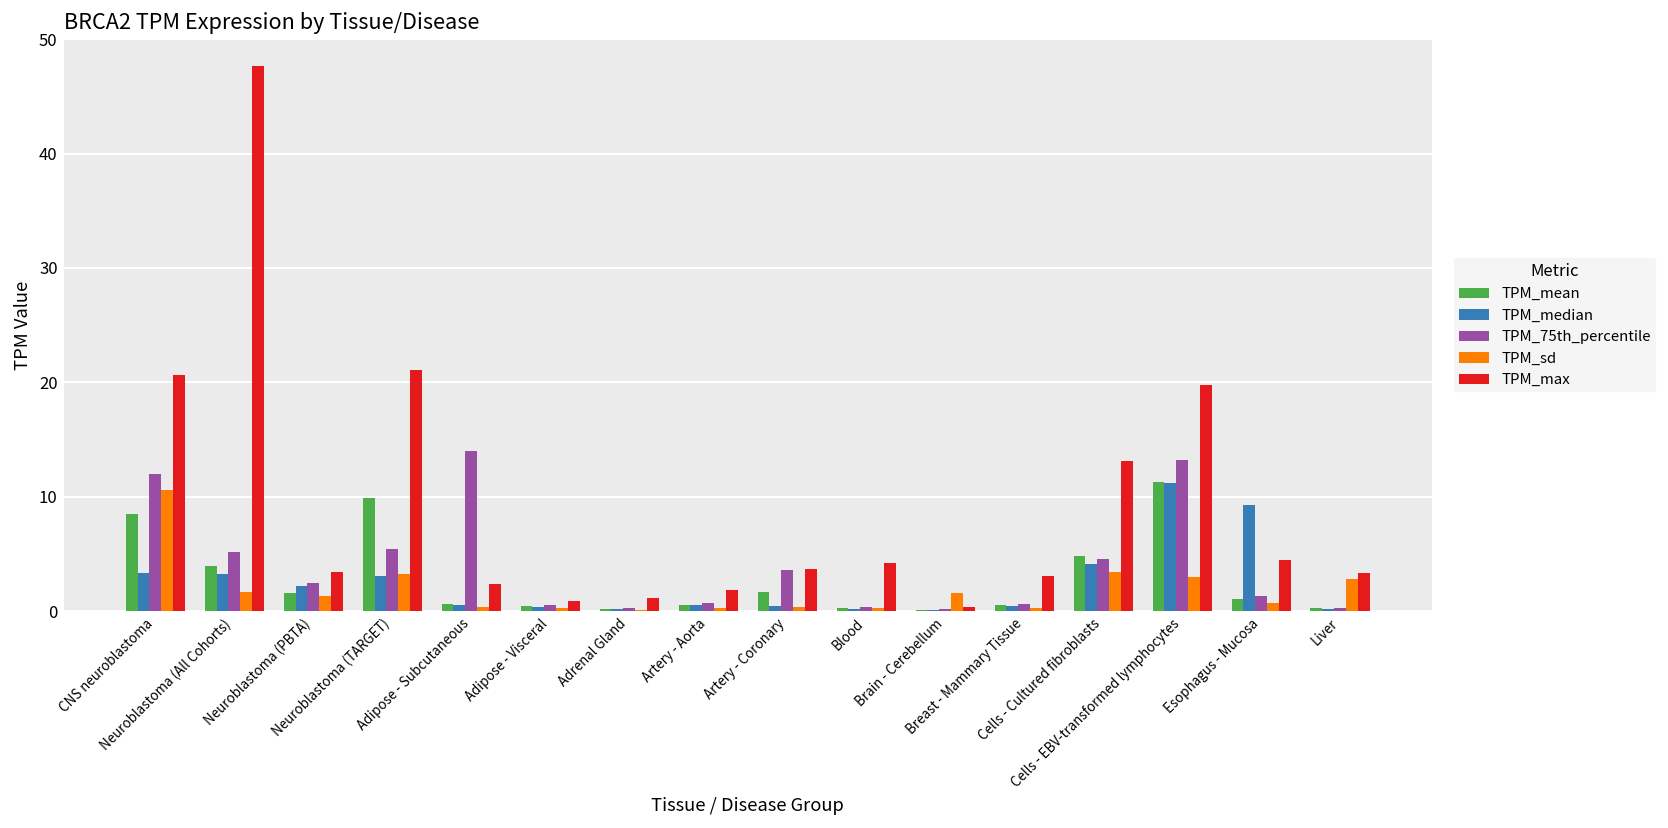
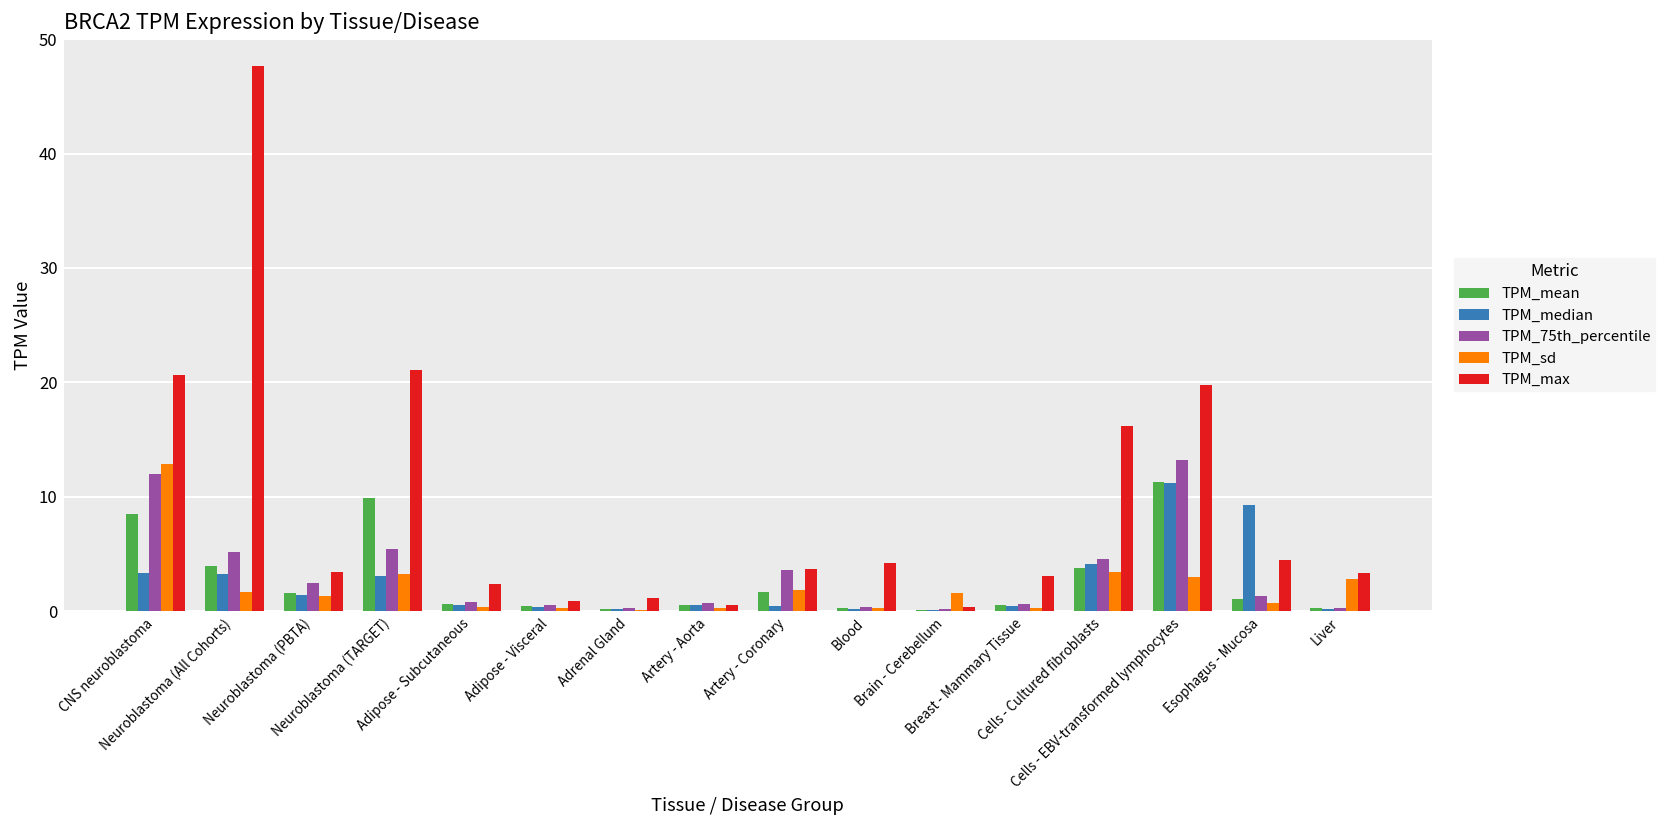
TPM_sd, CNS neuroblastoma: 11 -> 13
TPM_median, Neuroblastoma (PBTA): 2 -> 1
TPM_75th_percentile, Adipose - Subcutaneous: 14 -> 1
TPM_max, Artery - Aorta: 2 -> 1
TPM_sd, Artery - Coronary: 0 -> 2
TPM_mean, Cells - Cultured fibroblasts: 5 -> 4
TPM_max, Cells - Cultured fibroblasts: 13 -> 16
